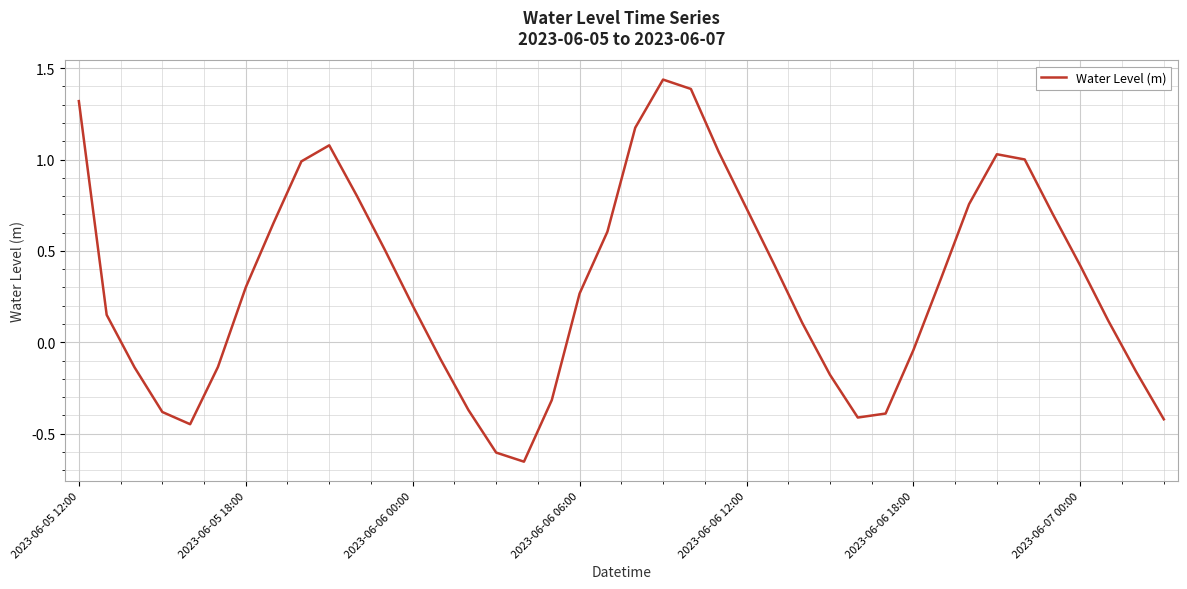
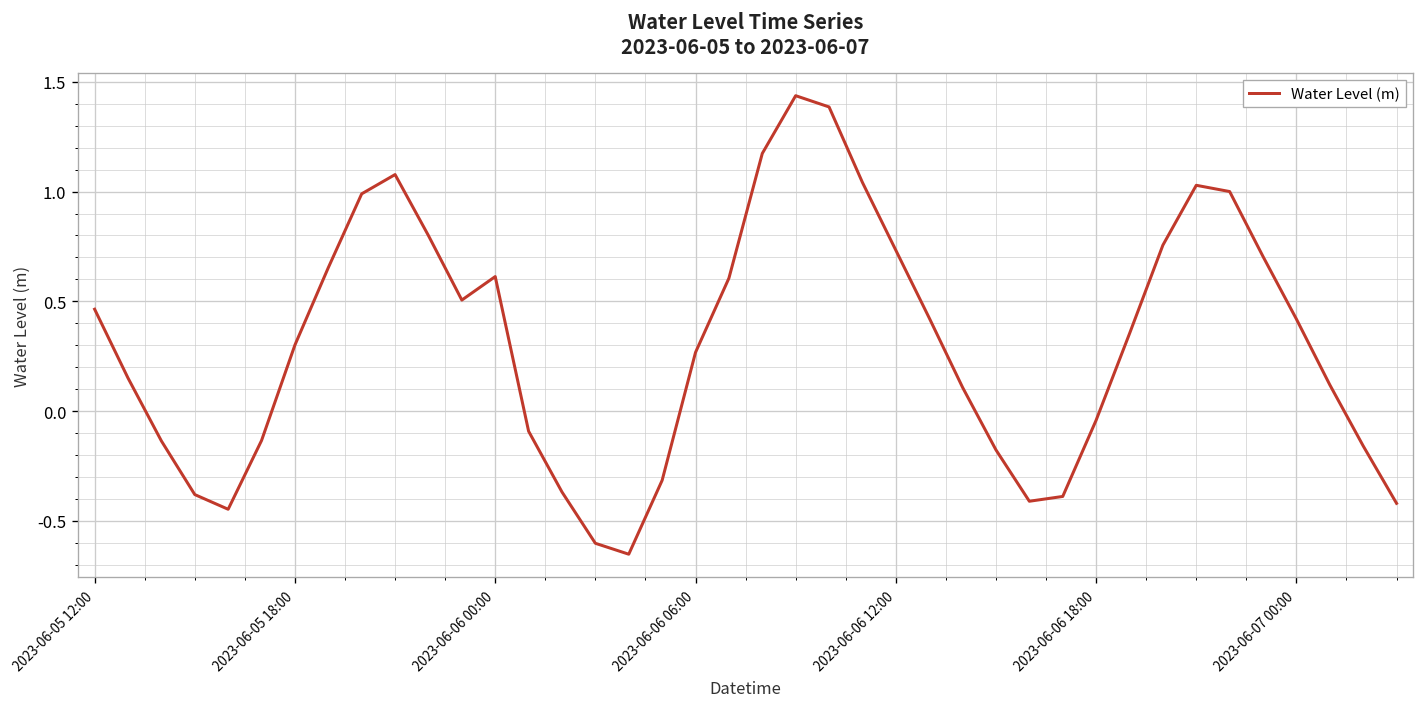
2023-06-05 12:00: 1.32 -> 0.46
2023-06-06 00:00: 0.20 -> 0.61
